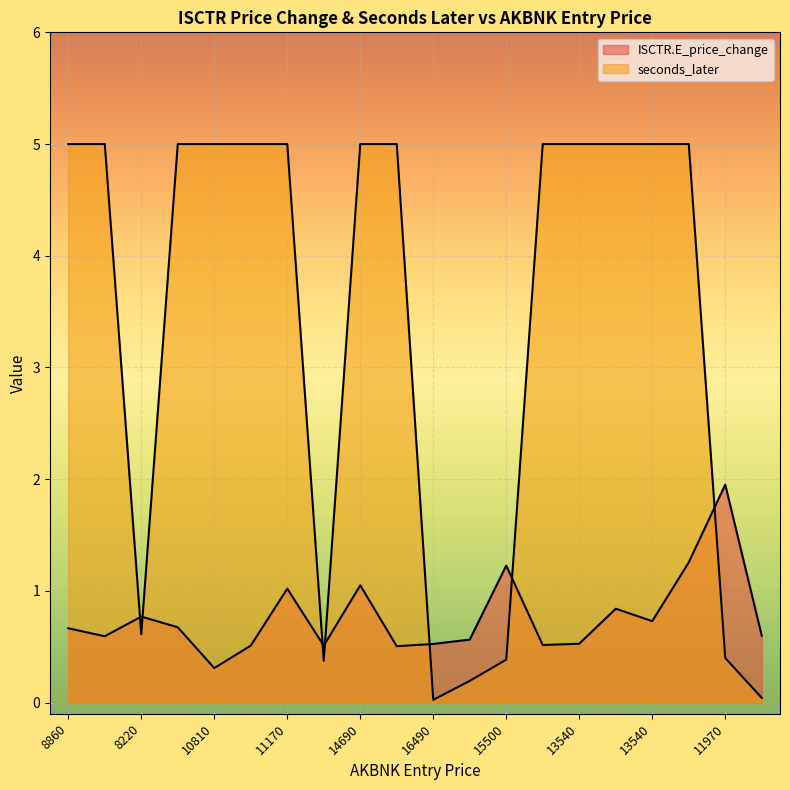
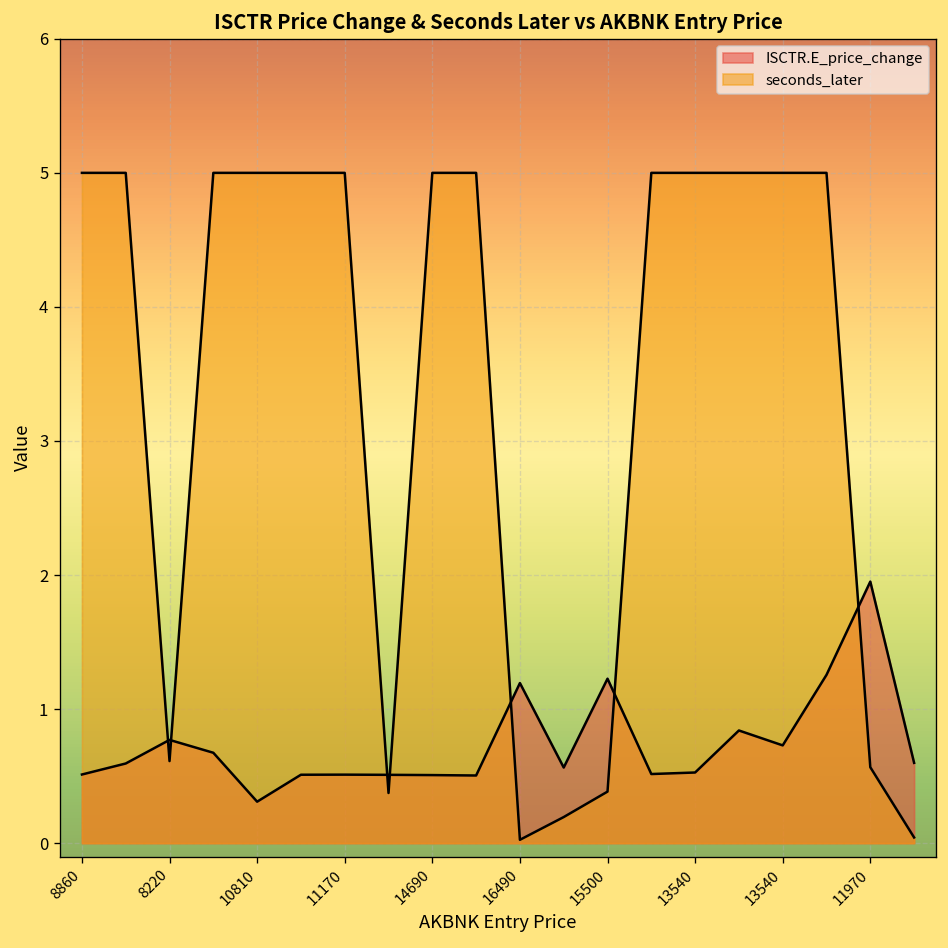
ISCTR.E_price_change, 8860: 0.67 -> 0.51
ISCTR.E_price_change, 11170: 1.02 -> 0.51
ISCTR.E_price_change, 14690: 1.05 -> 0.51
ISCTR.E_price_change, 16490: 0.53 -> 1.19
seconds_later, 11970: 0.40 -> 0.57
